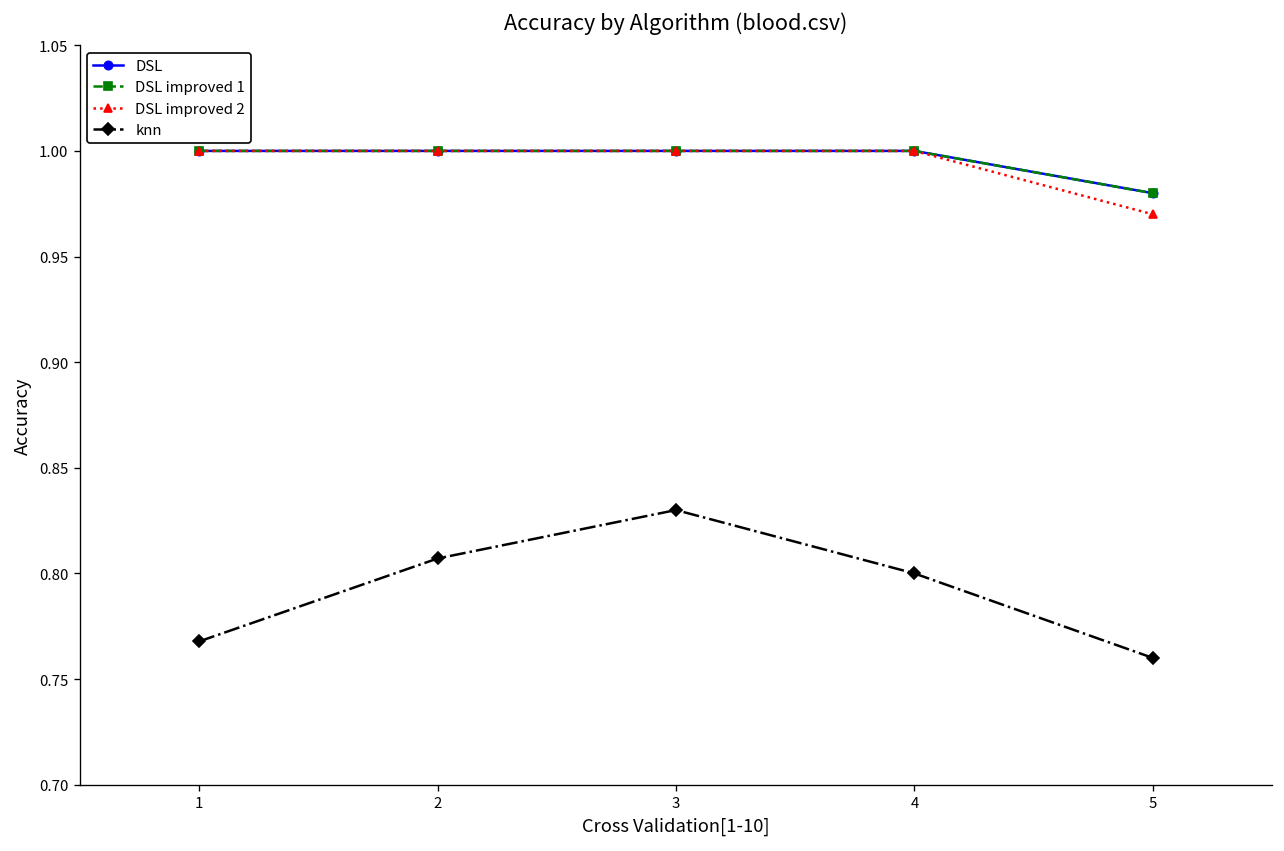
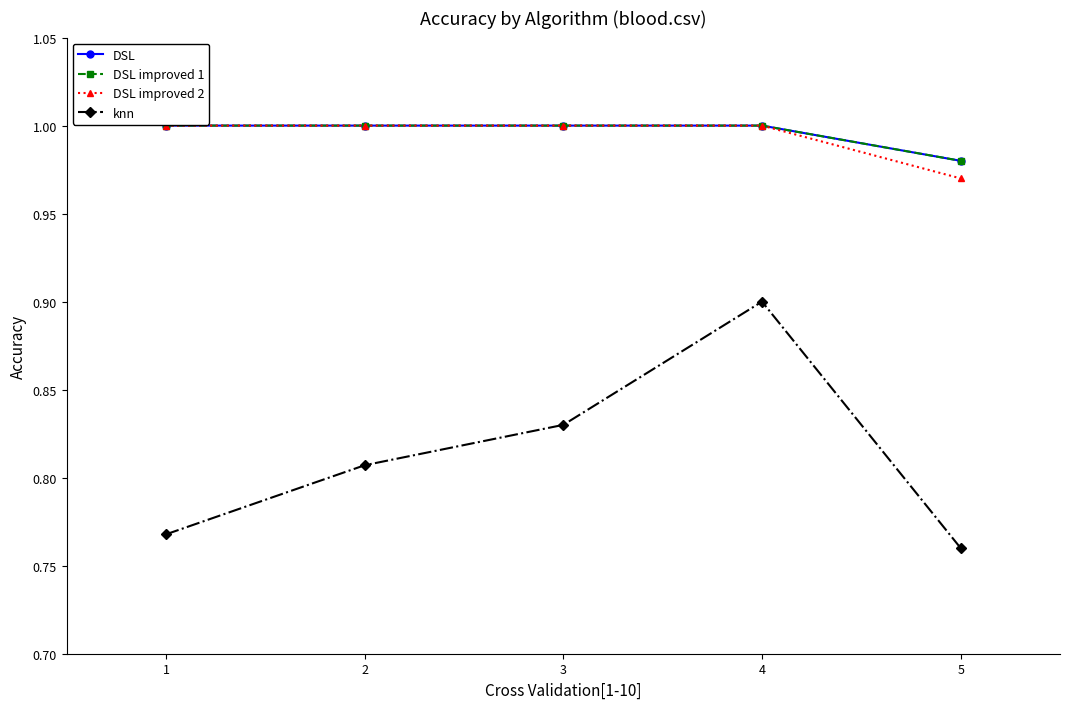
knn, 4: 0.8 -> 0.9
